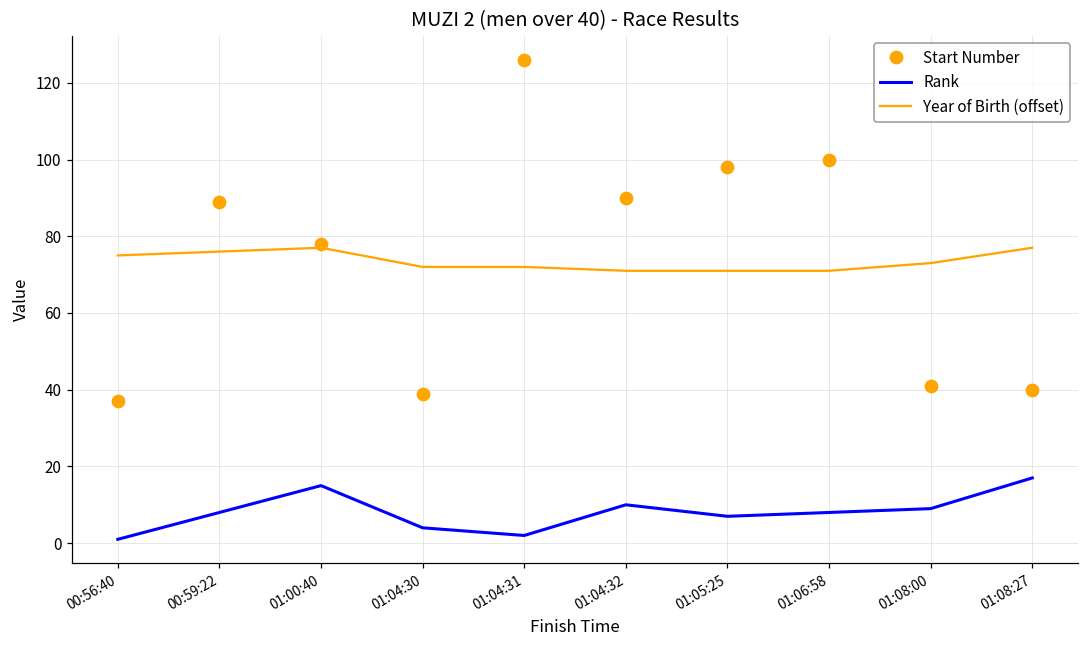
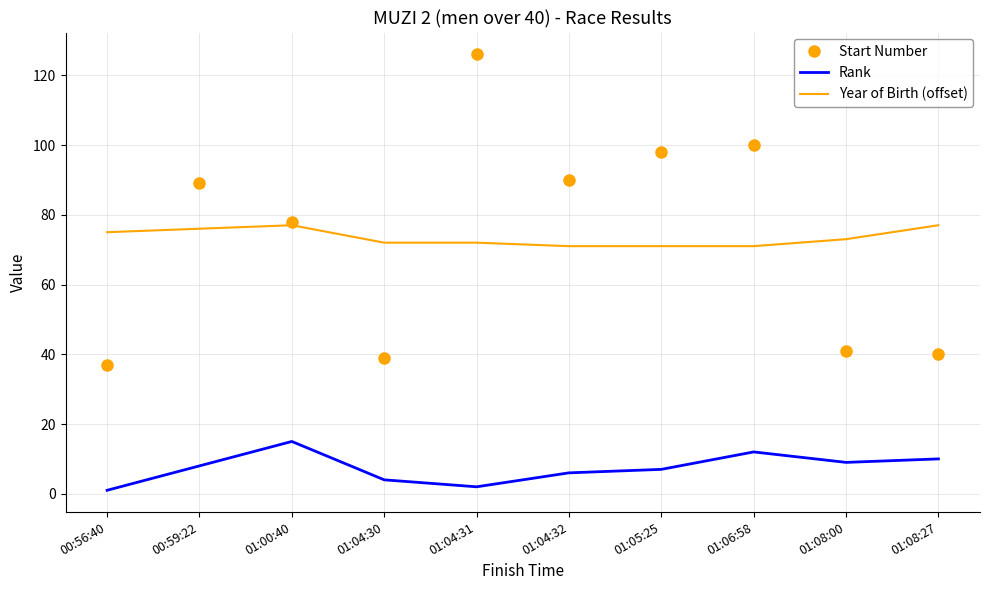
Rank, 01:04:32: 10 -> 6
Rank, 01:06:58: 8 -> 12
Rank, 01:08:27: 17 -> 10
